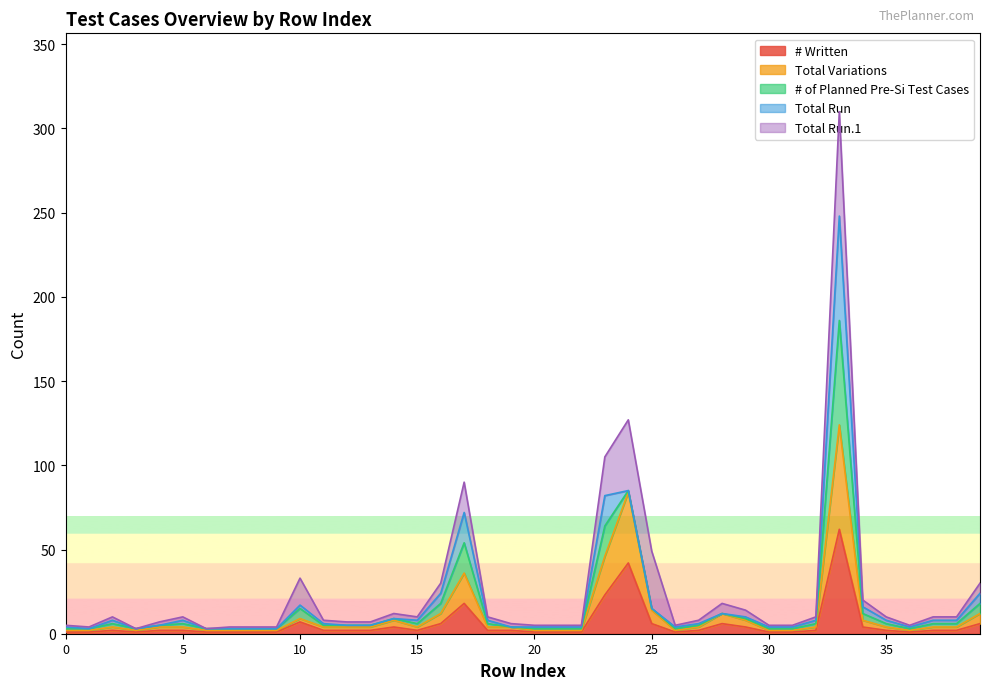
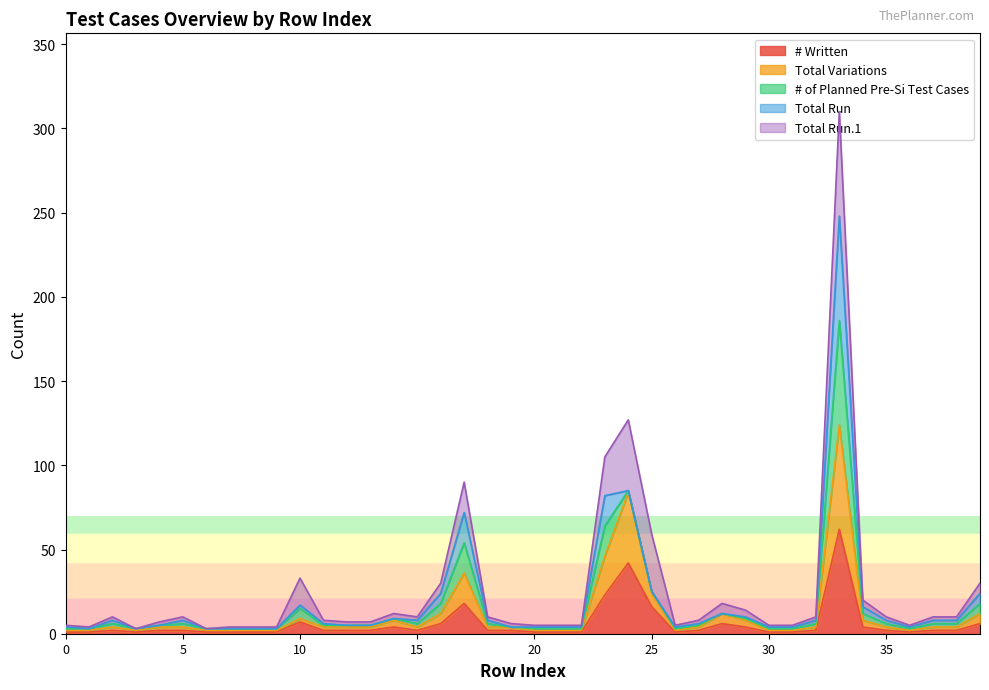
# Written, 25: 6 -> 16
